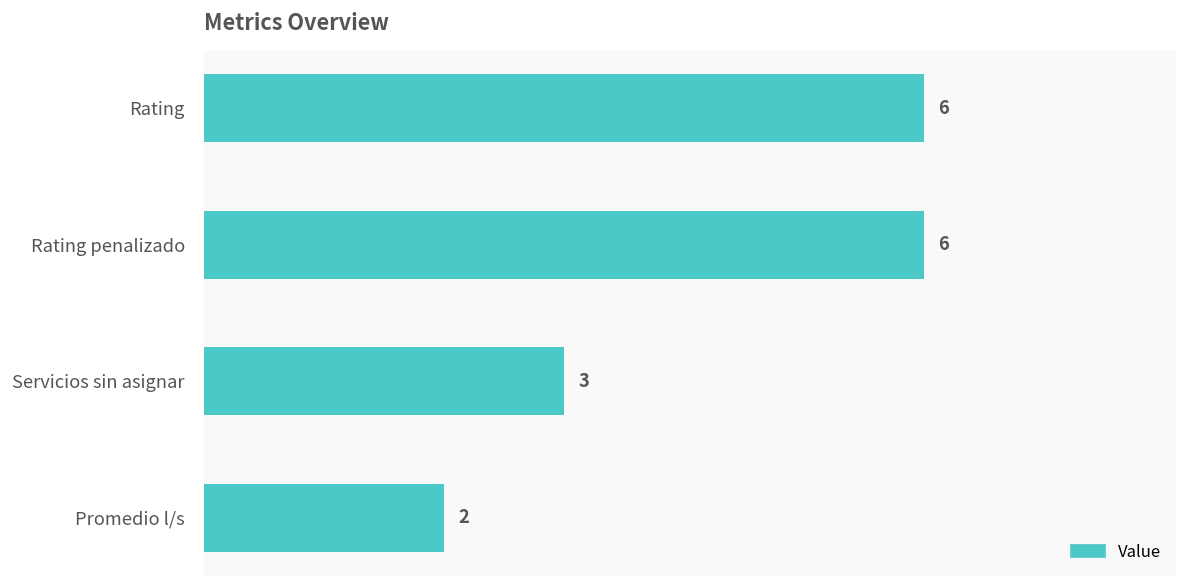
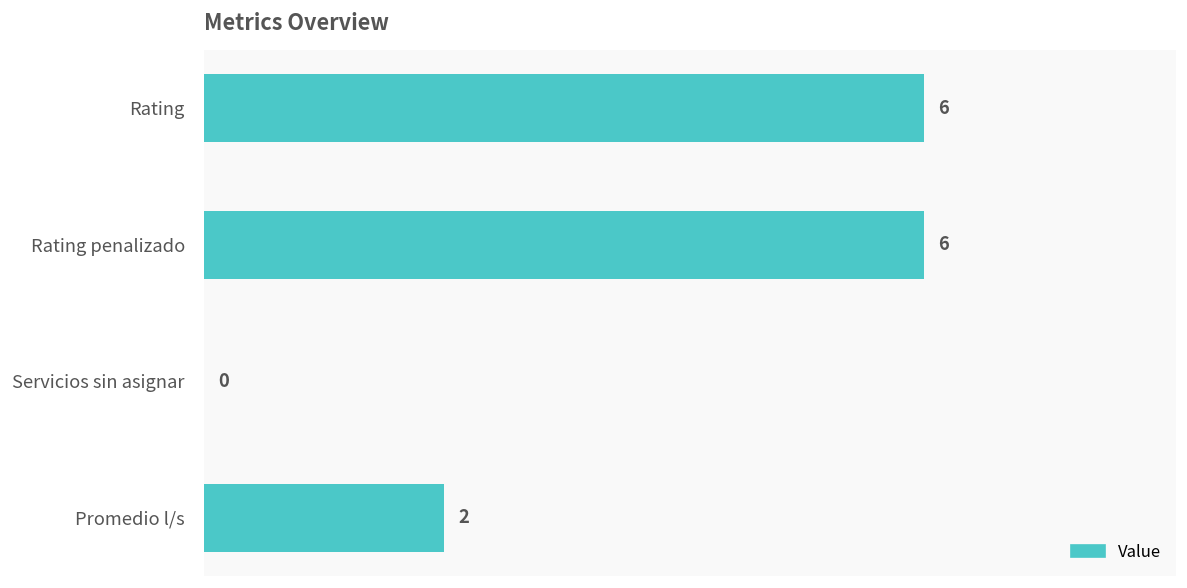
Servicios sin asignar: 3 -> 0
